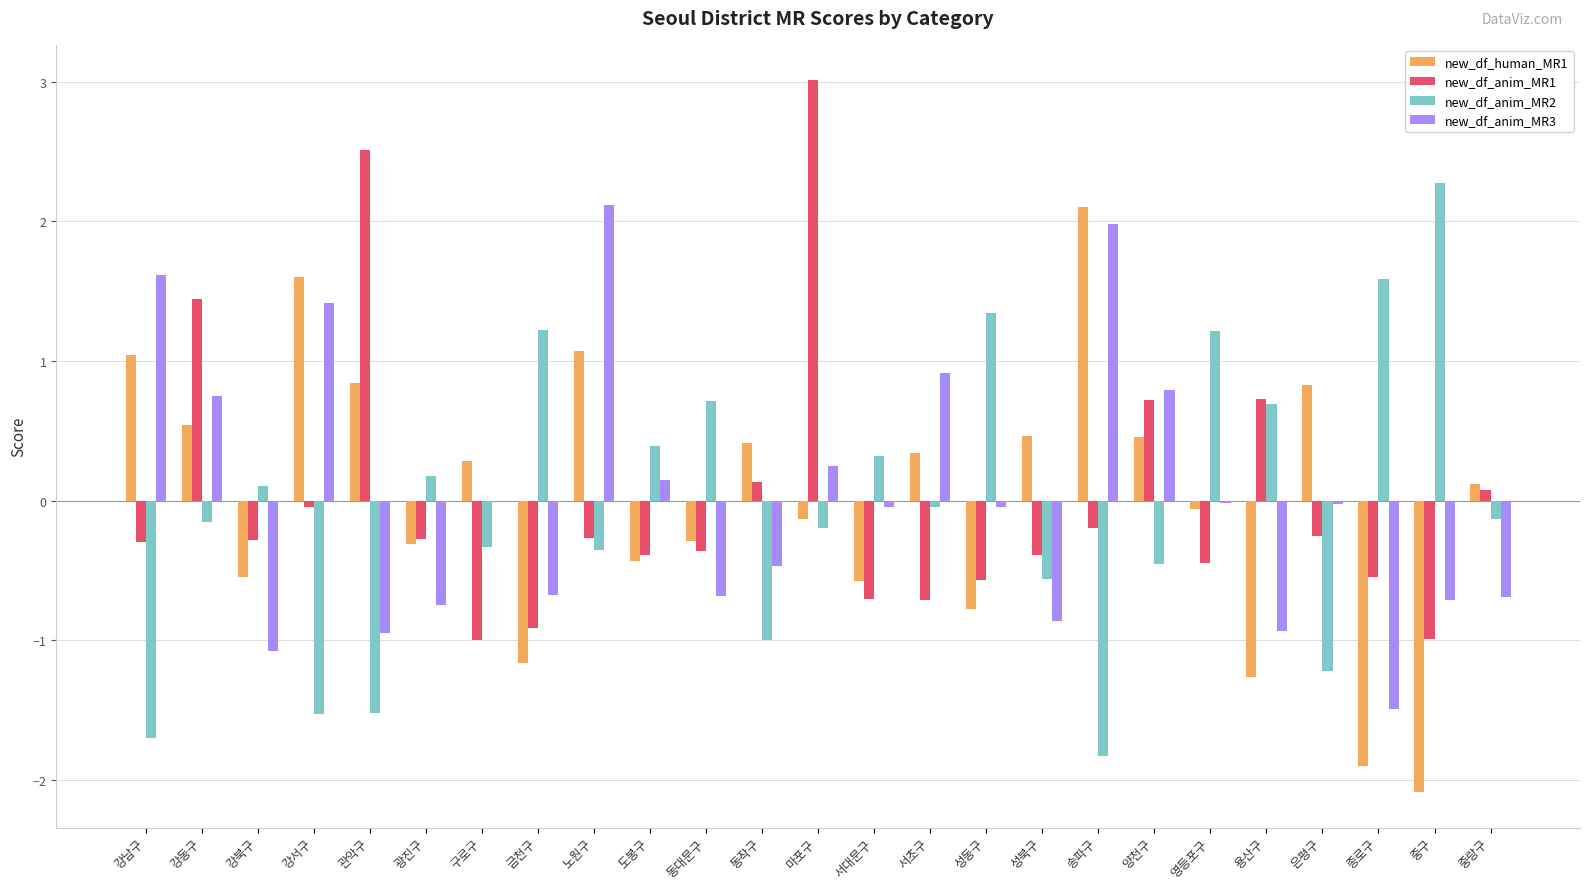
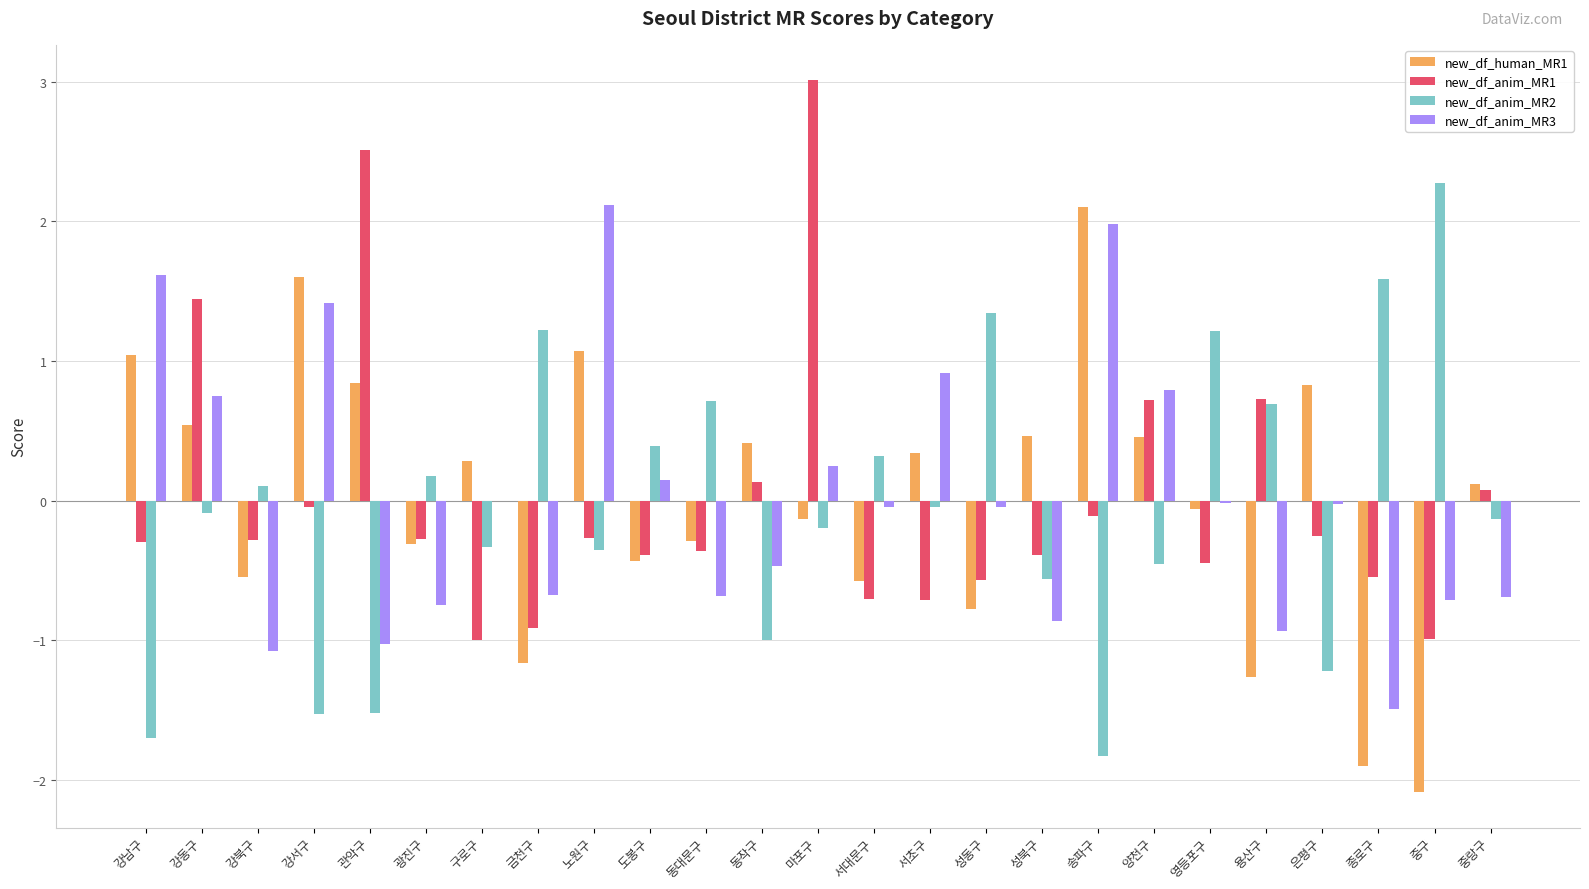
new_df_anim_MR2, 강동구: -0.16 -> -0.09
new_df_anim_MR3, 관악구: -0.95 -> -1.03
new_df_anim_MR1, 송파구: -0.20 -> -0.11
